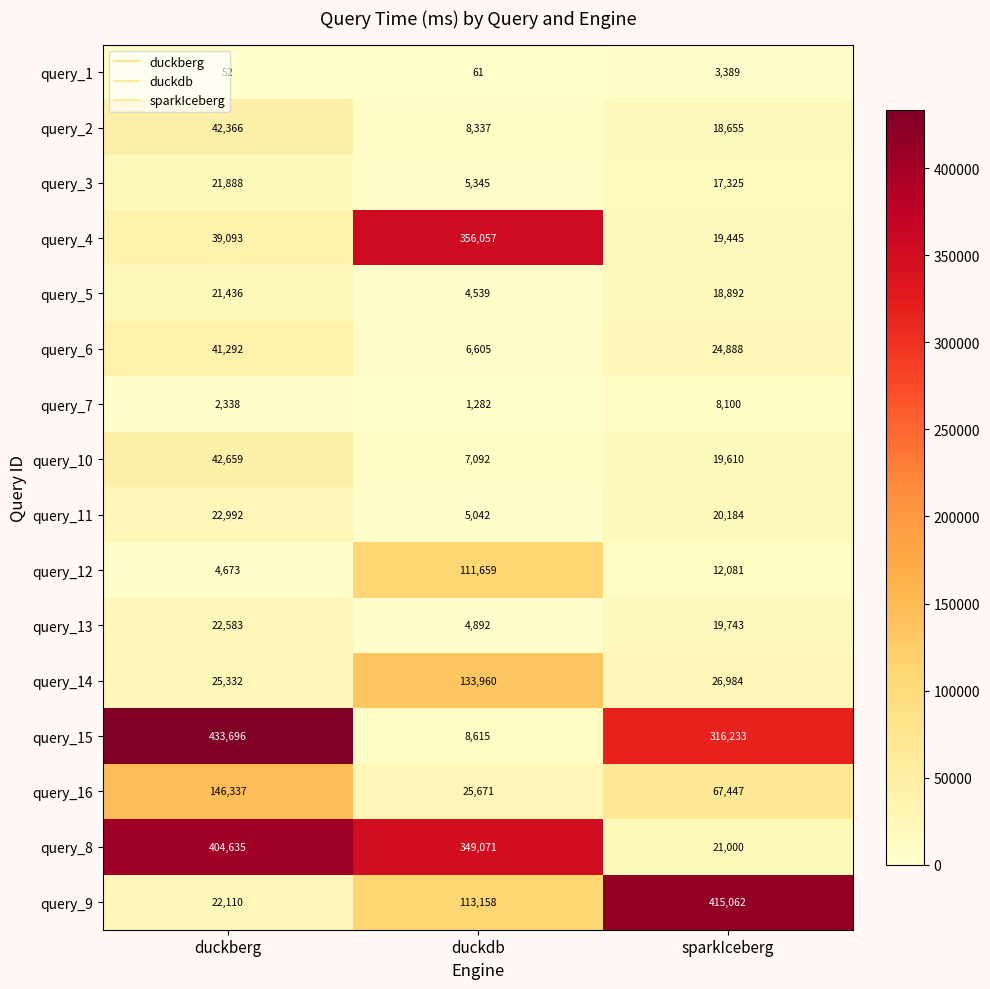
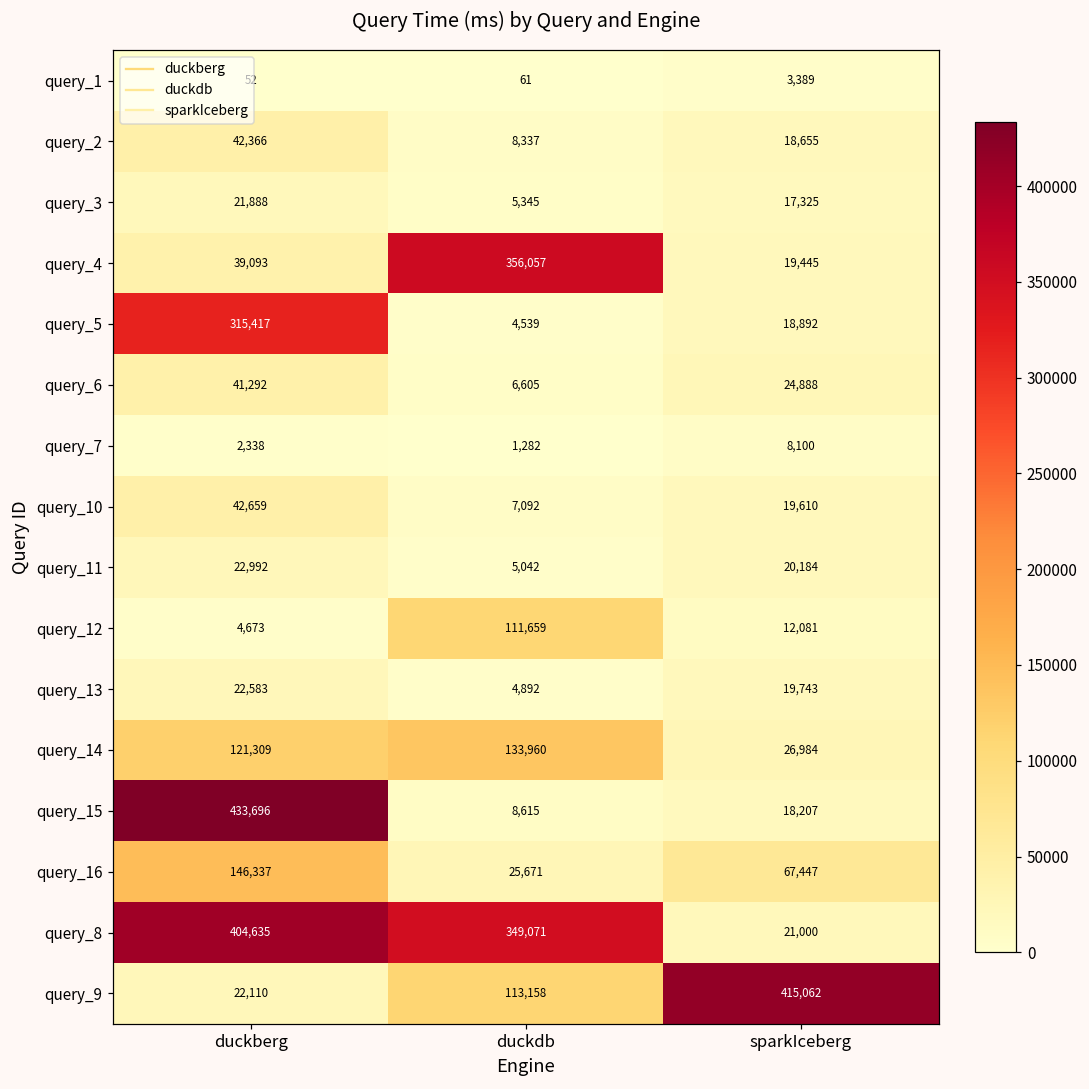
query_5, duckberg: 21,436 -> 315,417
query_14, duckberg: 25,332 -> 121,309
query_15, sparkIceberg: 316,233 -> 18,207
